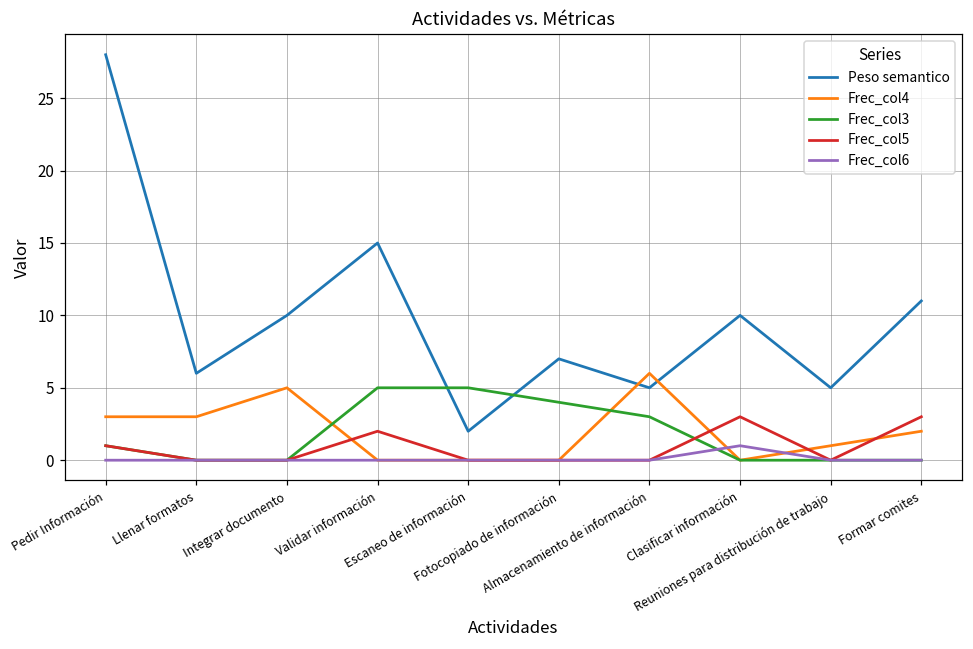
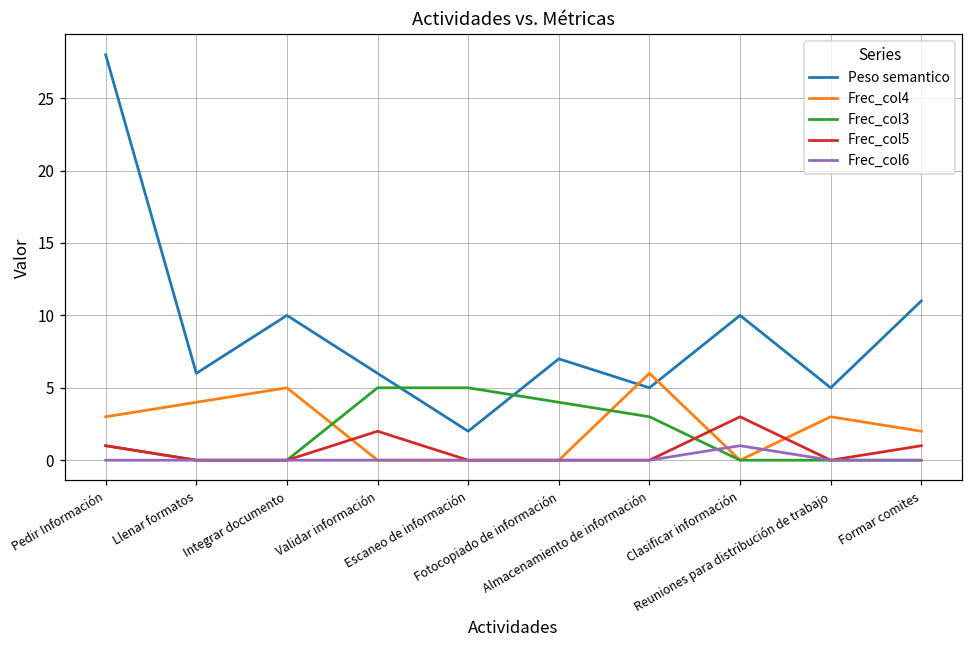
Frec_col4, Llenar formatos: 3 -> 4
Peso semantico, Validar información: 15 -> 6
Frec_col4, Reuniones para distribución de trabajo: 1 -> 3
Frec_col5, Formar comites: 3 -> 1
